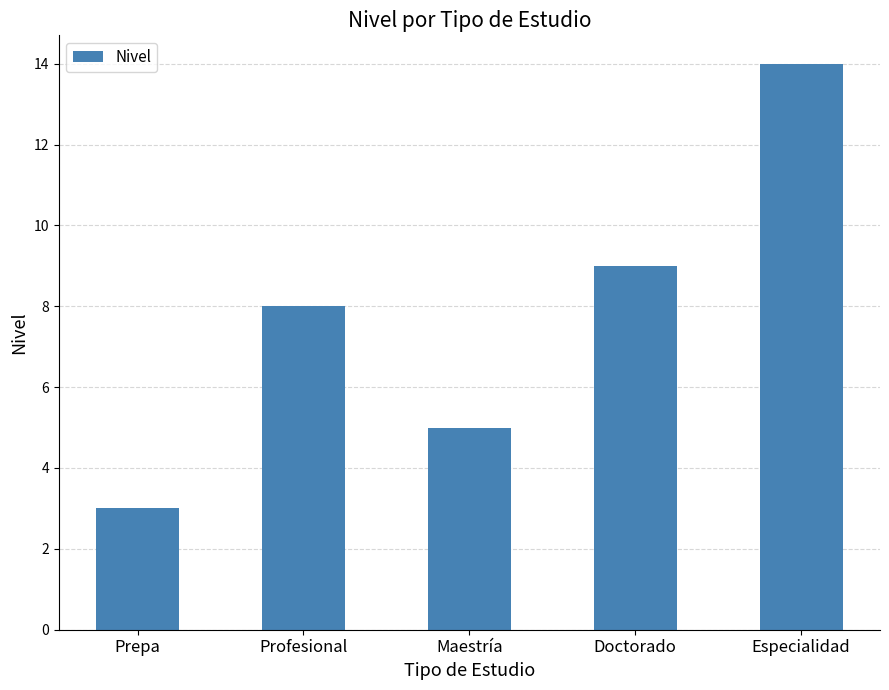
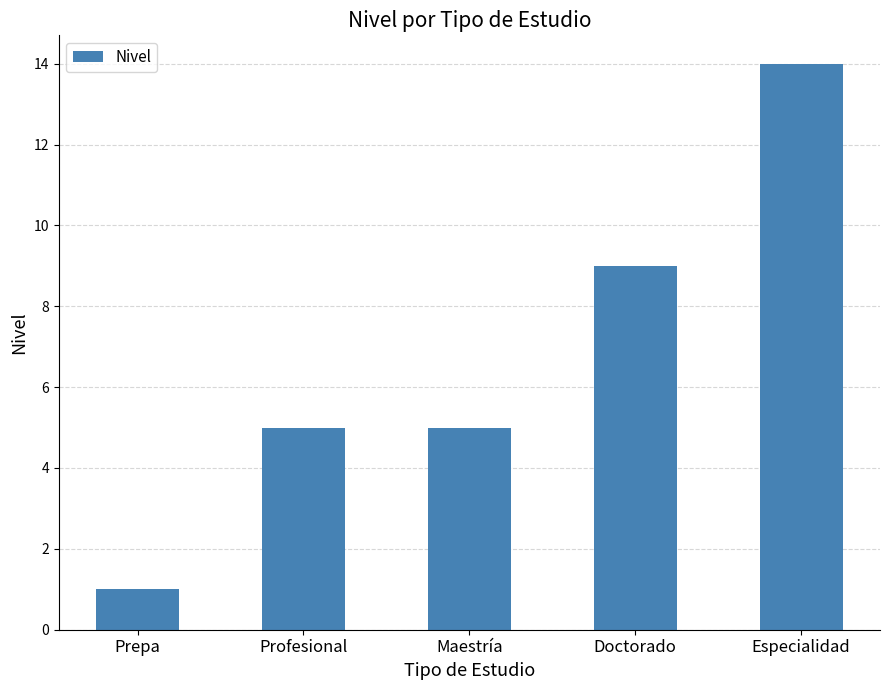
Prepa: 3 -> 1
Profesional: 8 -> 5
